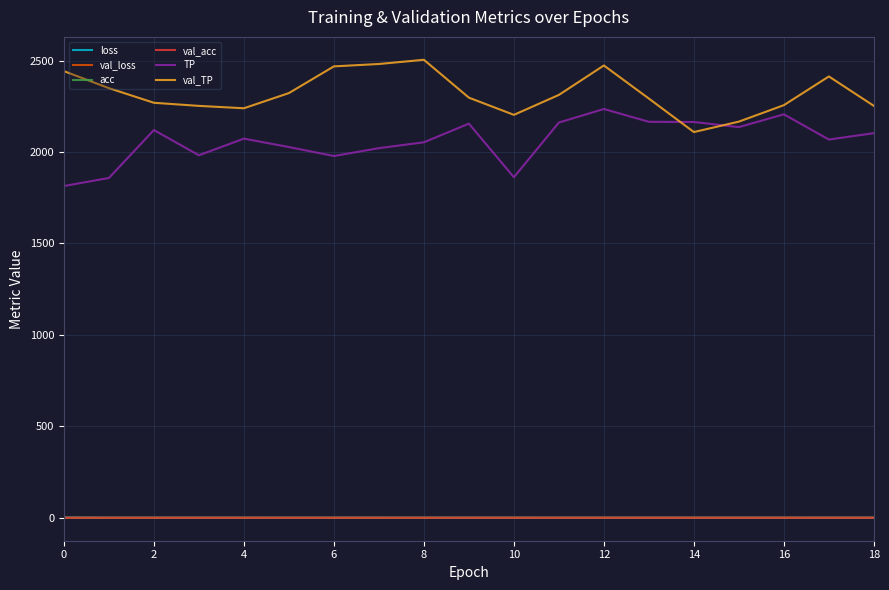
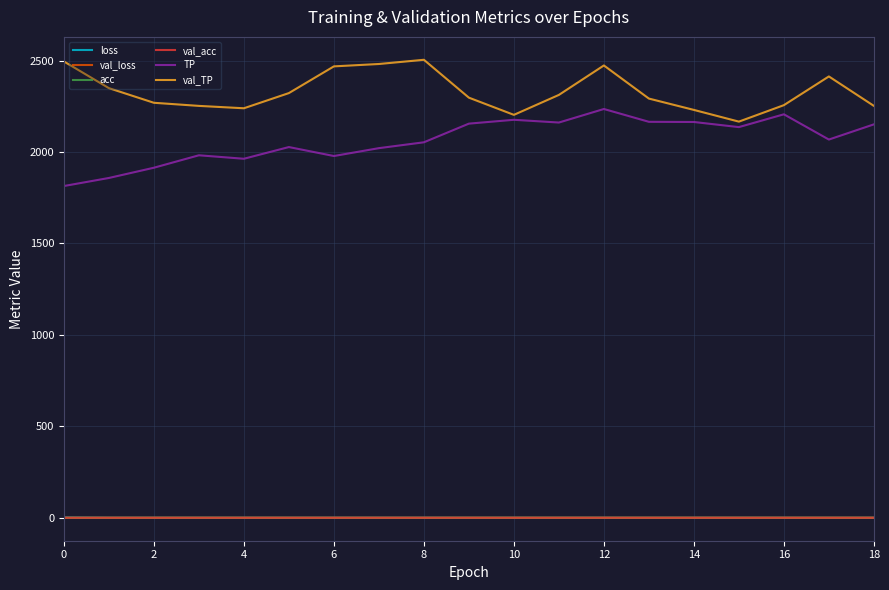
val_TP, 0: 2440 -> 2500
TP, 2: 2120 -> 1910
TP, 4: 2070 -> 1960
TP, 10: 1860 -> 2180
val_TP, 14: 2110 -> 2230
TP, 18: 2100 -> 2150
